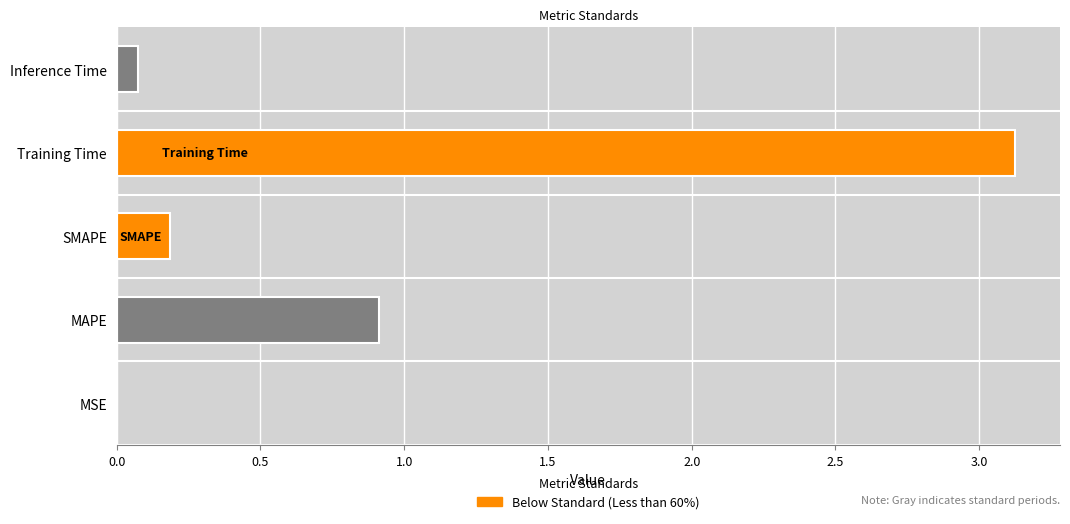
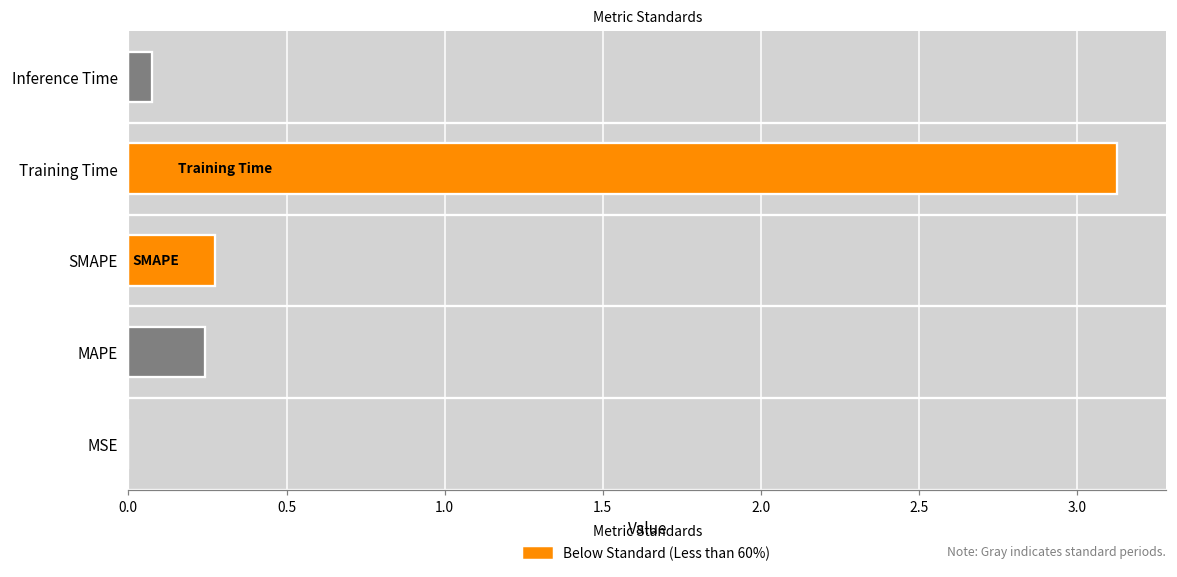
SMAPE: 0.19 -> 0.27
MAPE: 0.91 -> 0.24
